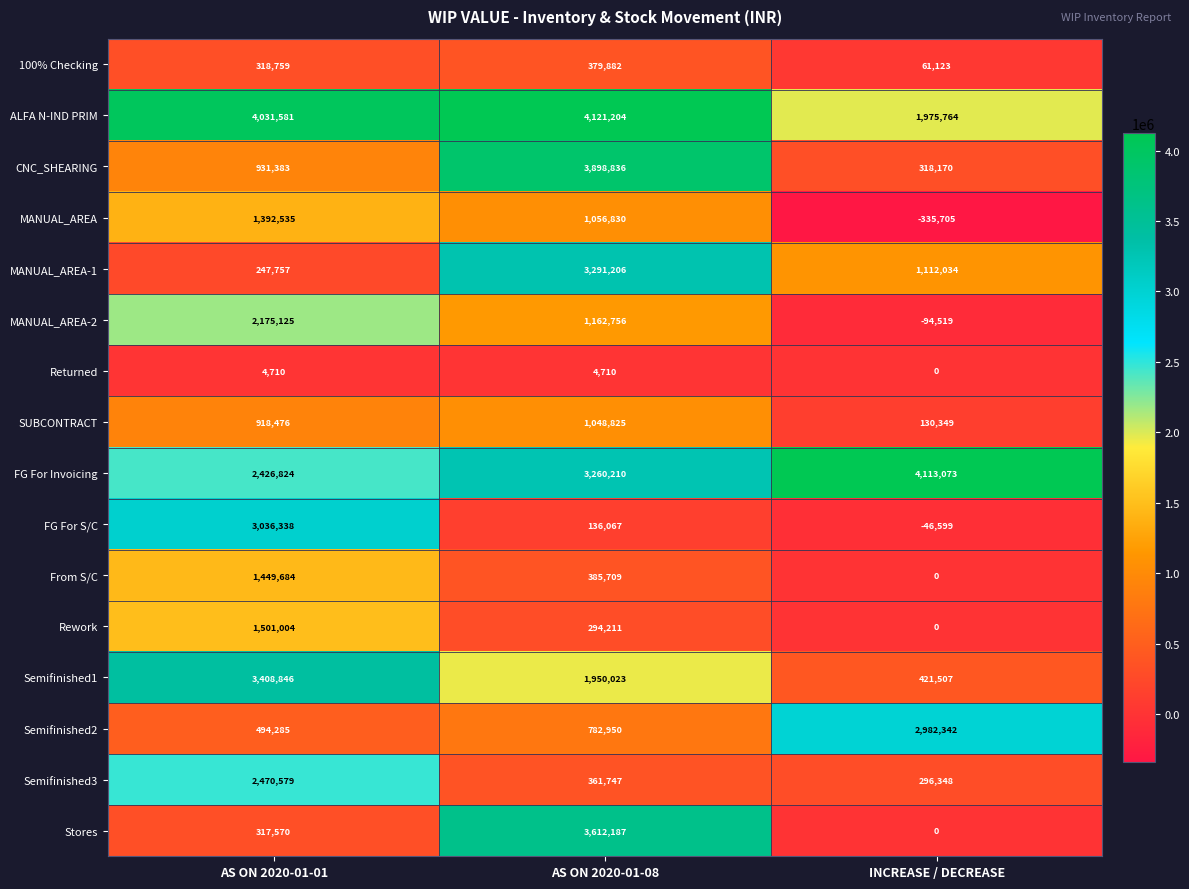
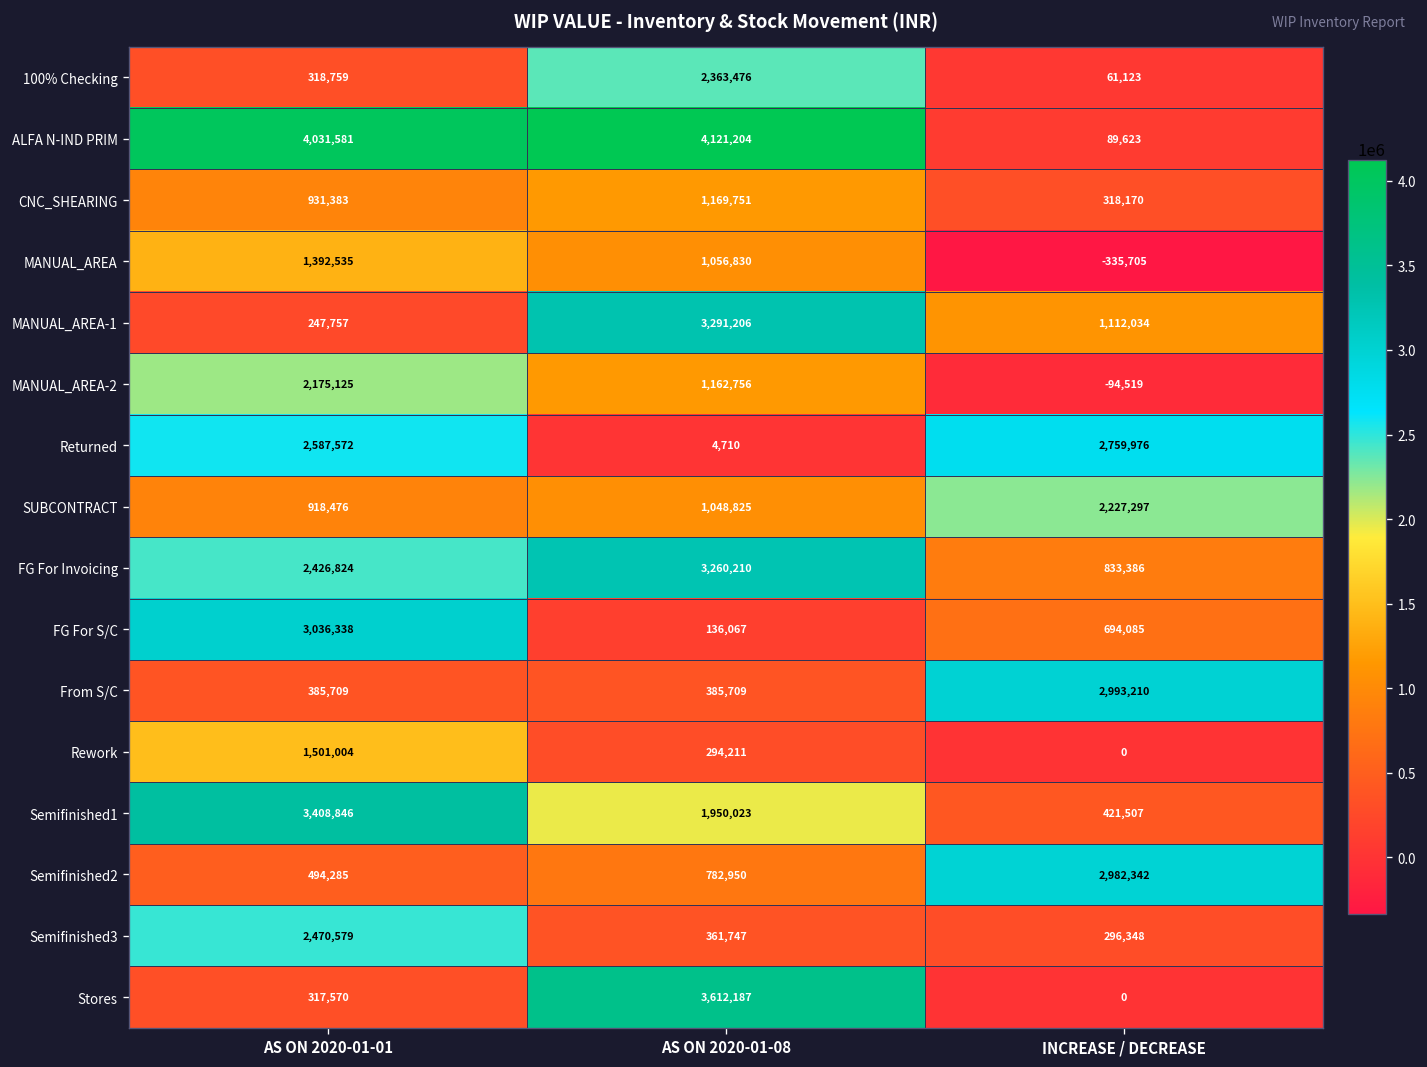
100% Checking, AS ON 2020-01-08: 379,882 -> 2,363,476
ALFA N-IND PRIM, INCREASE / DECREASE: 1,975,764 -> 89,623
CNC_SHEARING, AS ON 2020-01-08: 3,898,836 -> 1,169,751
Returned, AS ON 2020-01-01: 4,710 -> 2,587,572
Returned, INCREASE / DECREASE: 0 -> 2,759,976
SUBCONTRACT, INCREASE / DECREASE: 130,349 -> 2,227,297
FG For Invoicing, INCREASE / DECREASE: 4,113,073 -> 833,386
FG For S/C, INCREASE / DECREASE: -46,599 -> 694,085
From S/C, AS ON 2020-01-01: 1,449,684 -> 385,709
From S/C, INCREASE / DECREASE: 0 -> 2,993,210
